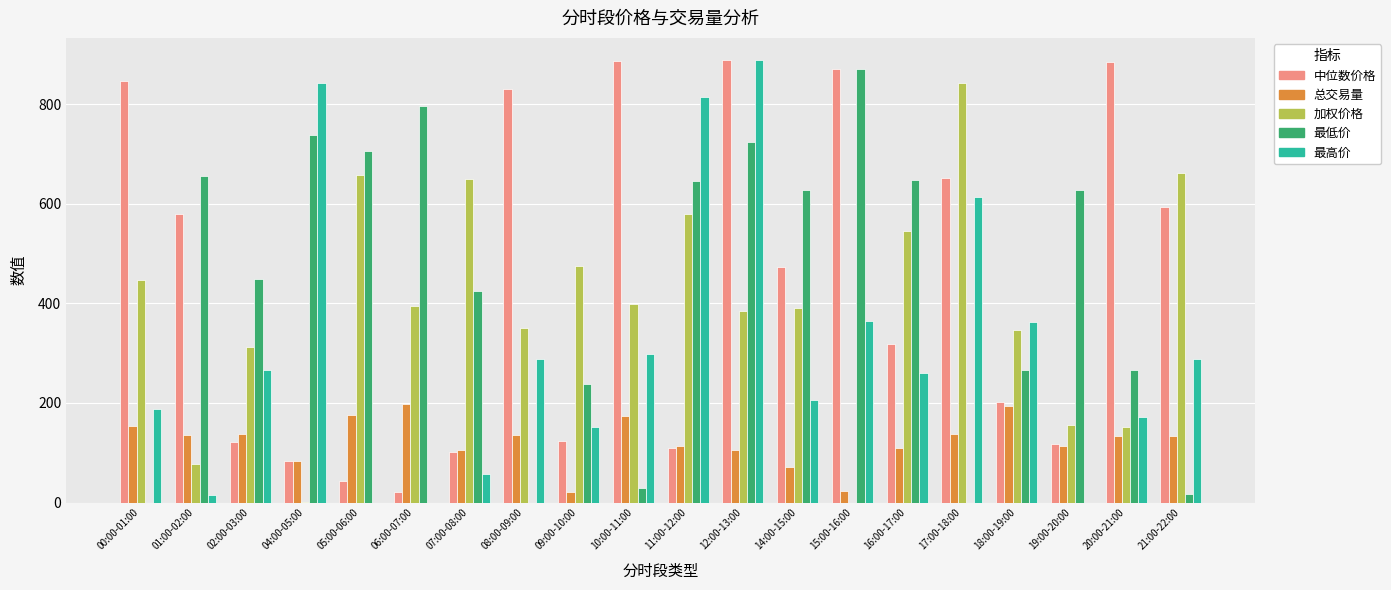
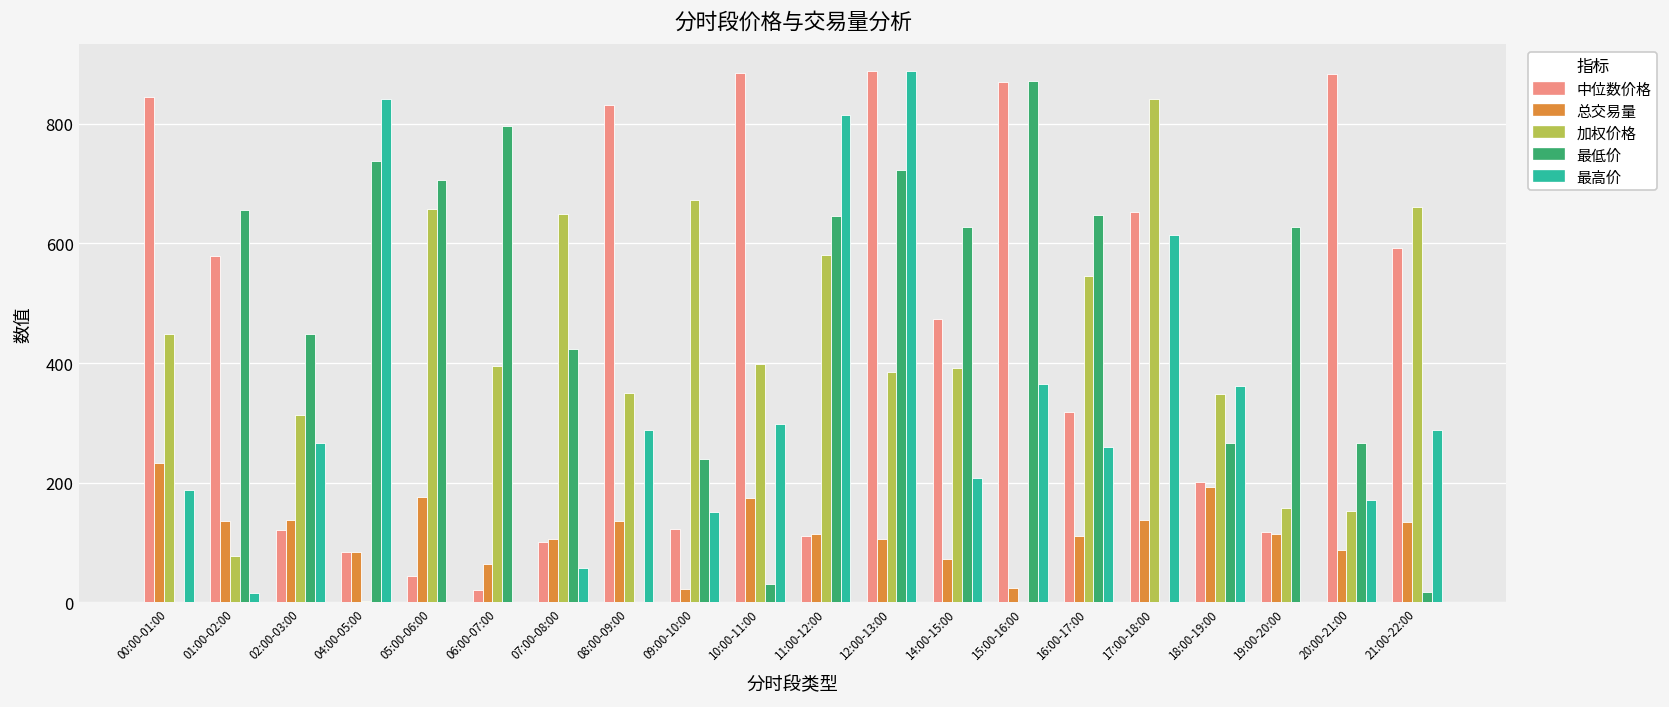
总交易量, 00:00-01:00: 150 -> 230
总交易量, 06:00-07:00: 200 -> 60
加权价格, 09:00-10:00: 480 -> 670
总交易量, 20:00-21:00: 130 -> 90
